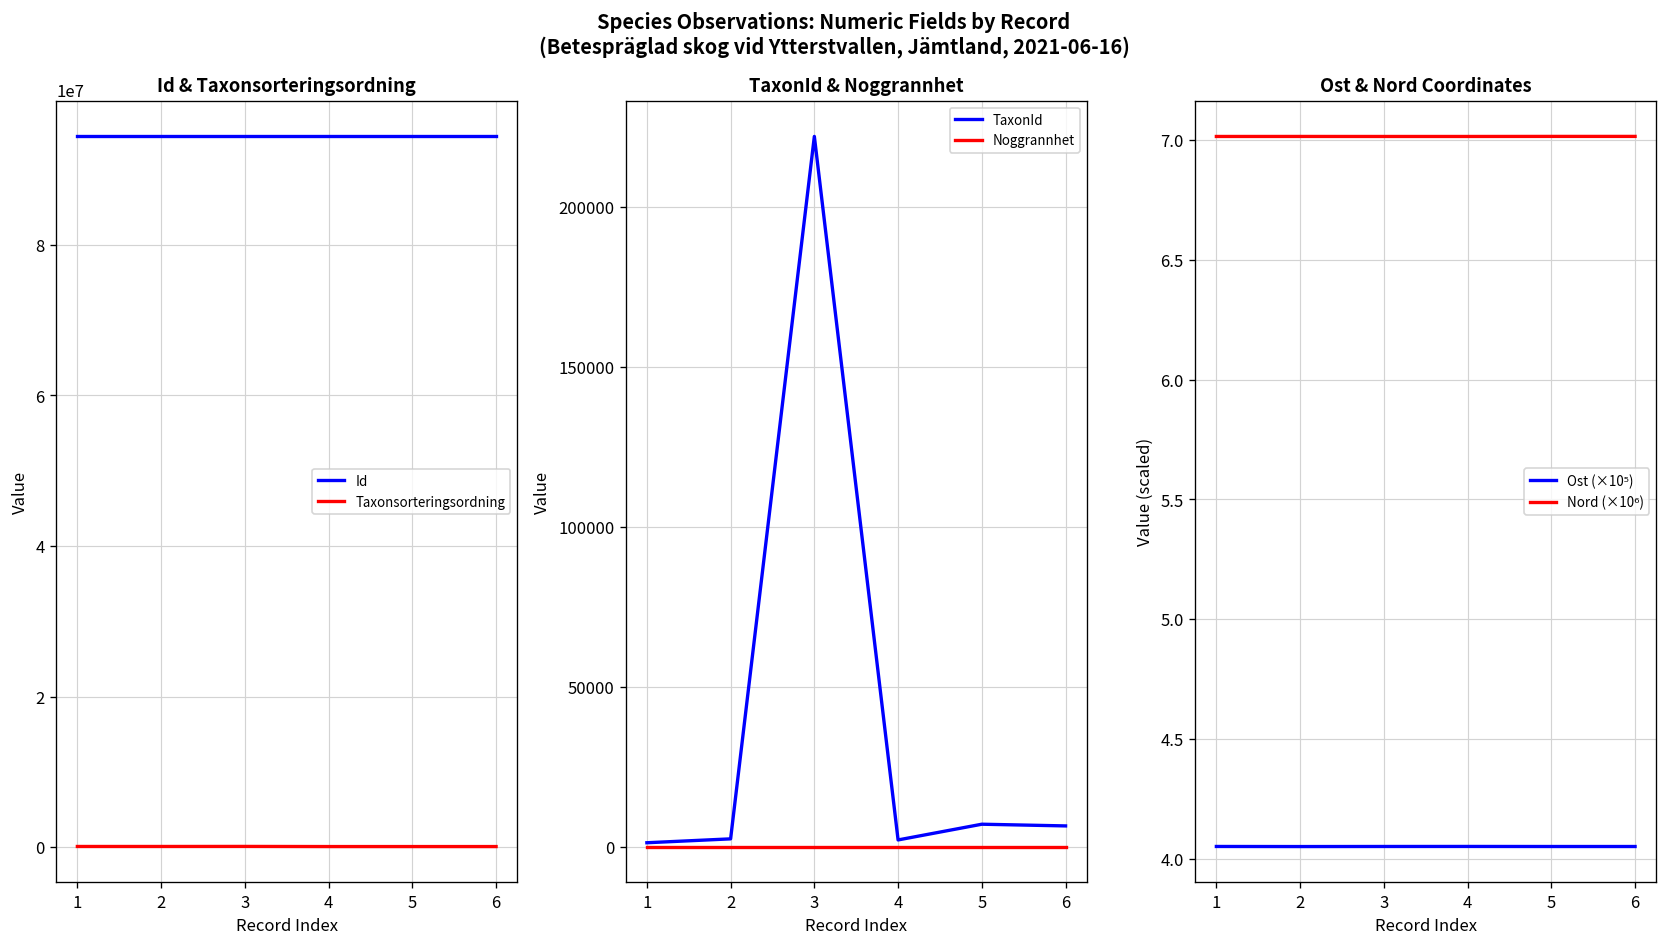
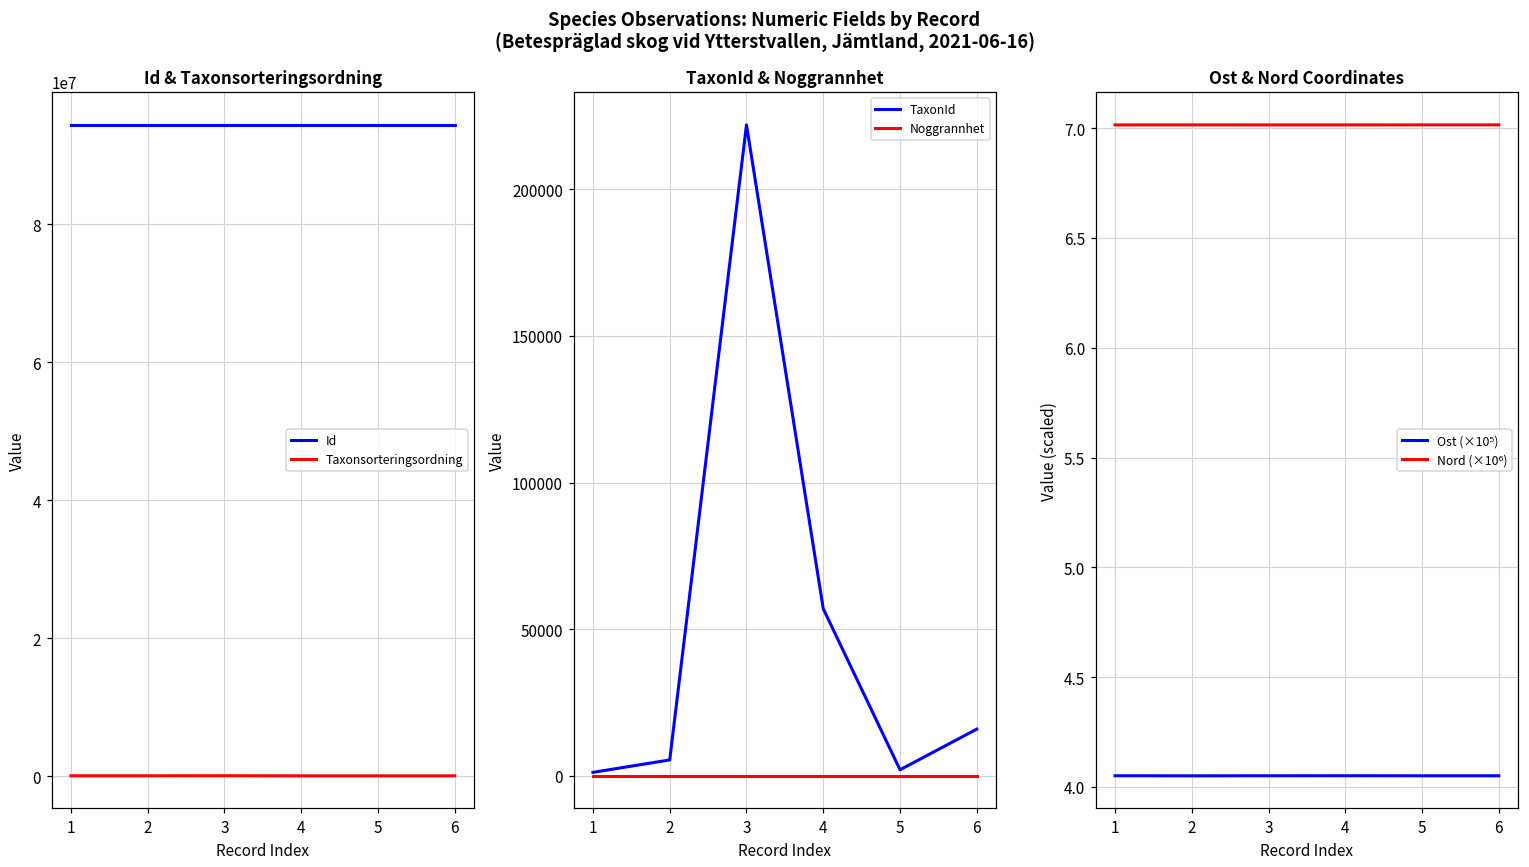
TaxonId & Noggrannhet, TaxonId, 2: 2000 -> 5000
TaxonId & Noggrannhet, TaxonId, 4: 2000 -> 57000
TaxonId & Noggrannhet, TaxonId, 5: 7000 -> 2000
TaxonId & Noggrannhet, TaxonId, 6: 6000 -> 16000
